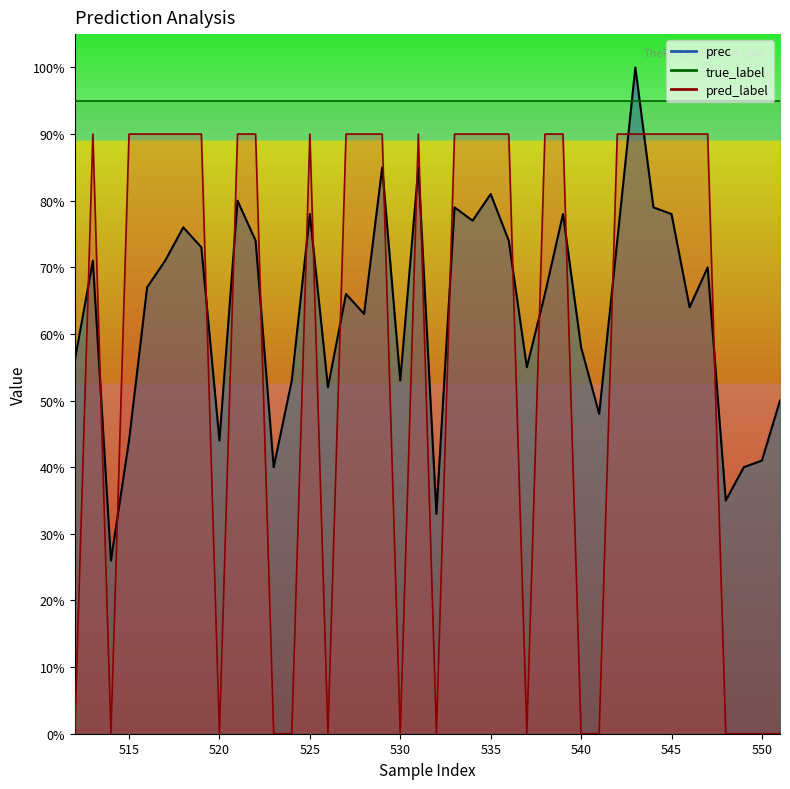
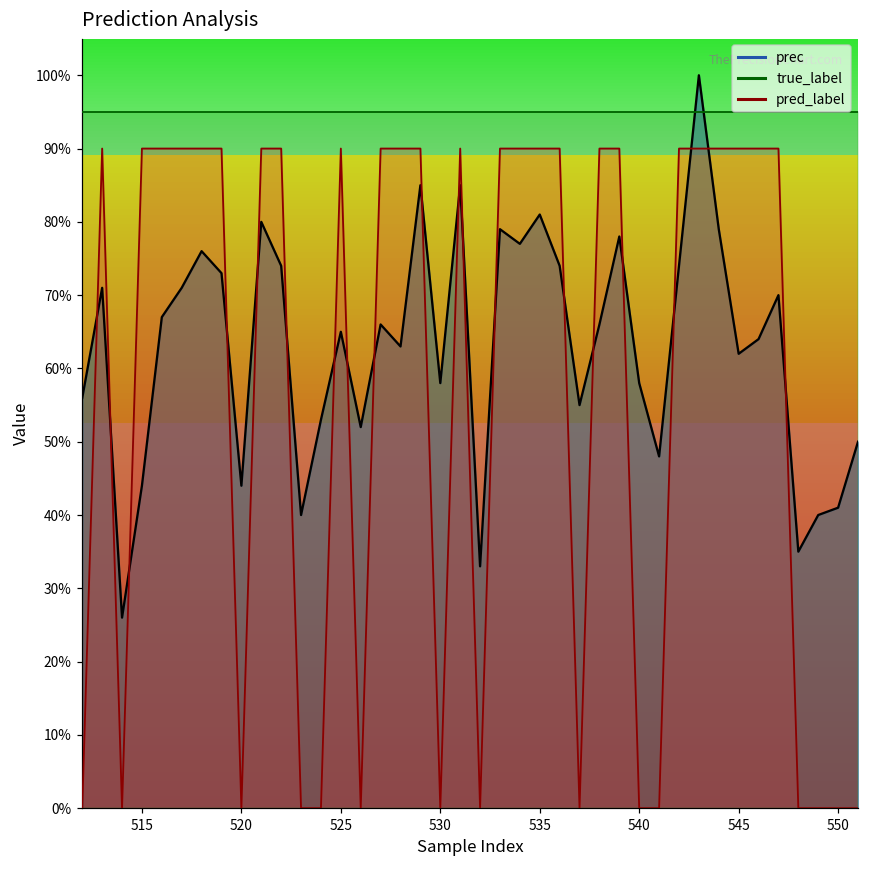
prec, 525: 78% -> 65%
prec, 530: 53% -> 58%
prec, 545: 78% -> 62%
